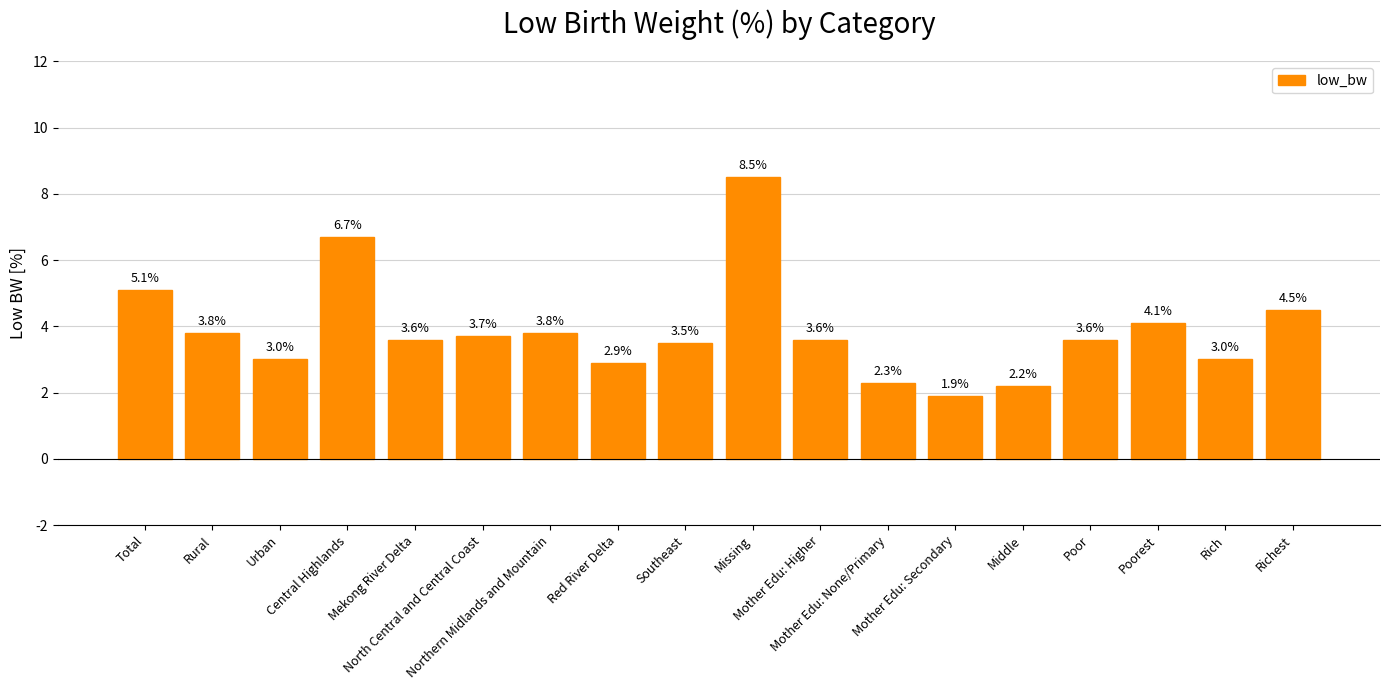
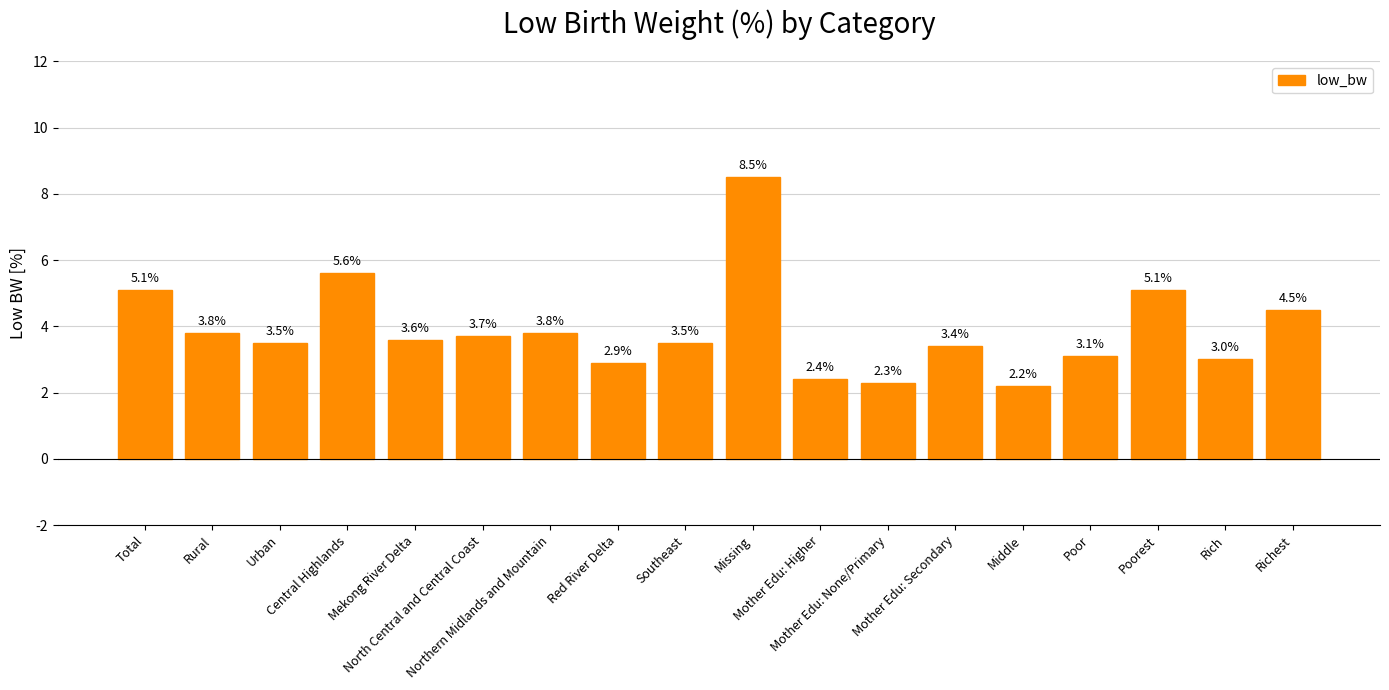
Urban: 3.0% -> 3.5%
Central Highlands: 6.7% -> 5.6%
Mother Edu: Higher: 3.6% -> 2.4%
Mother Edu: Secondary: 1.9% -> 3.4%
Poor: 3.6% -> 3.1%
Poorest: 4.1% -> 5.1%
